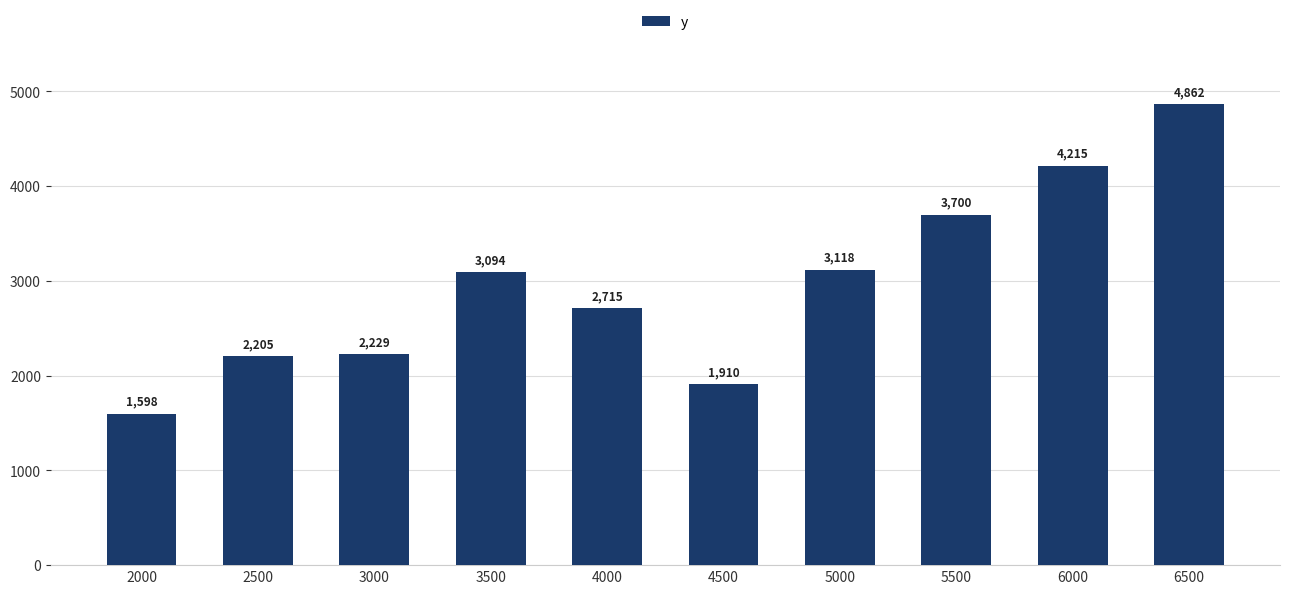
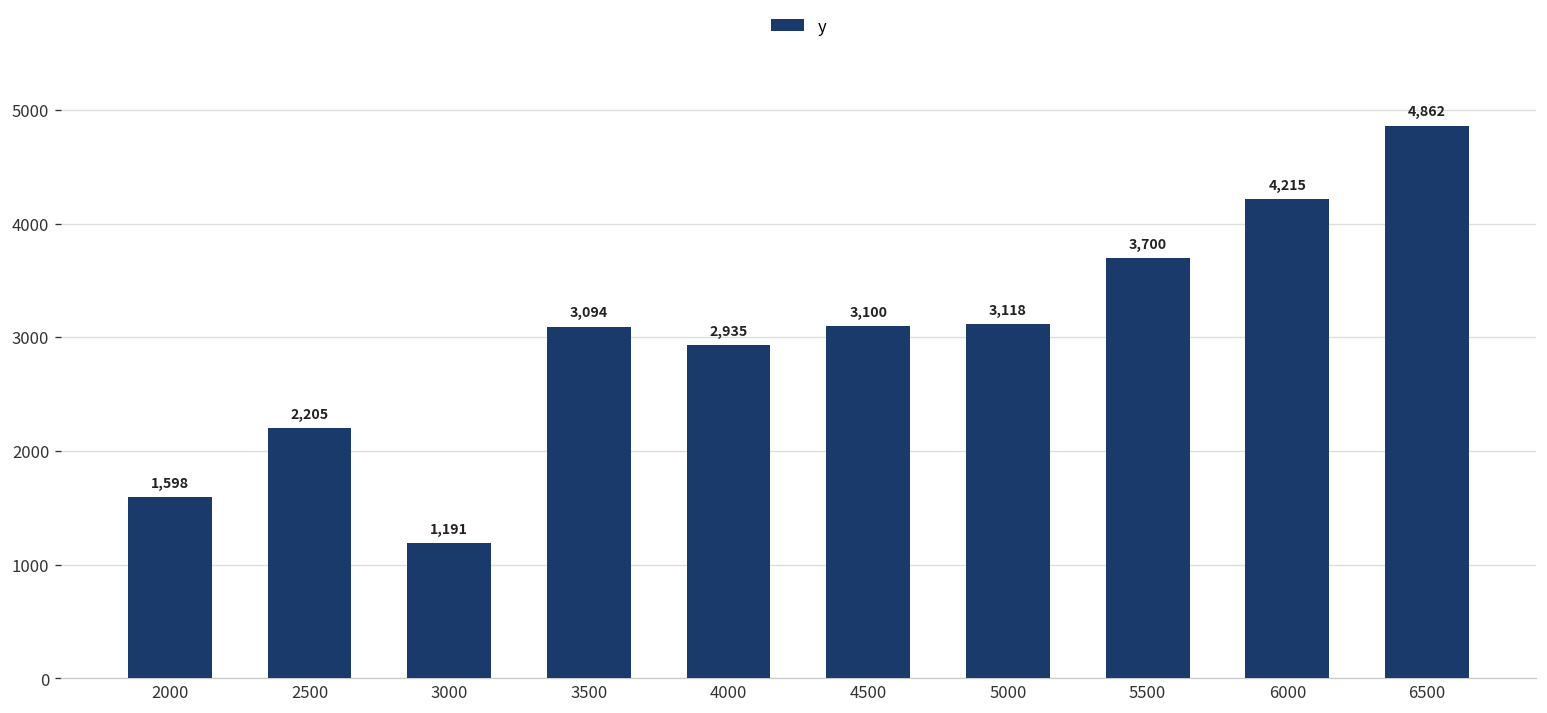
3000: 2,229 -> 1,191
4000: 2,715 -> 2,935
4500: 1,910 -> 3,100
